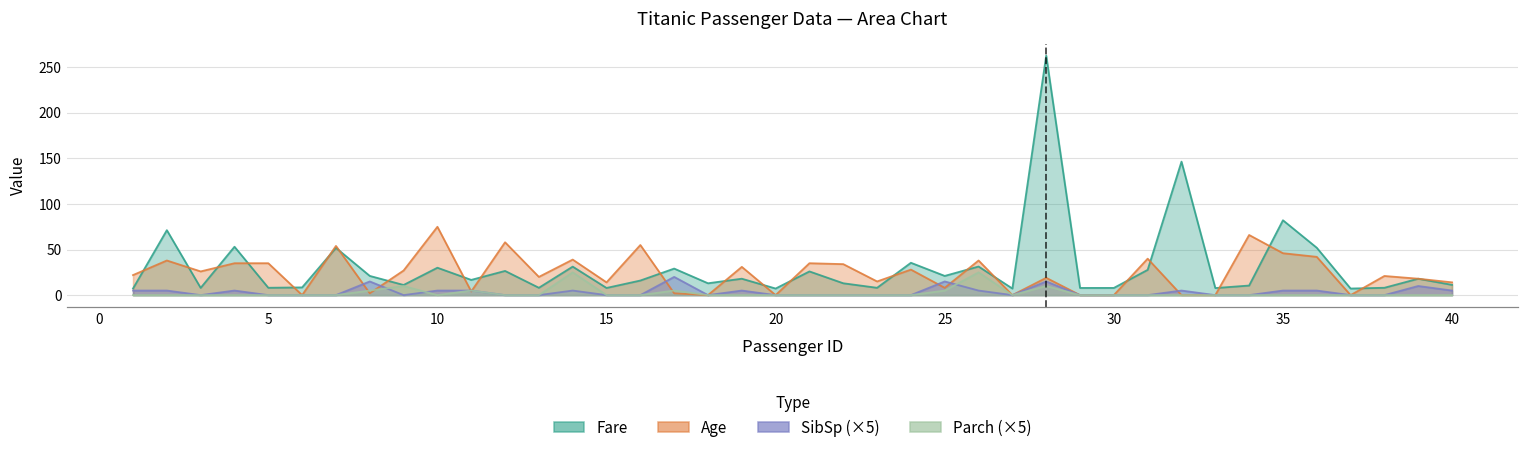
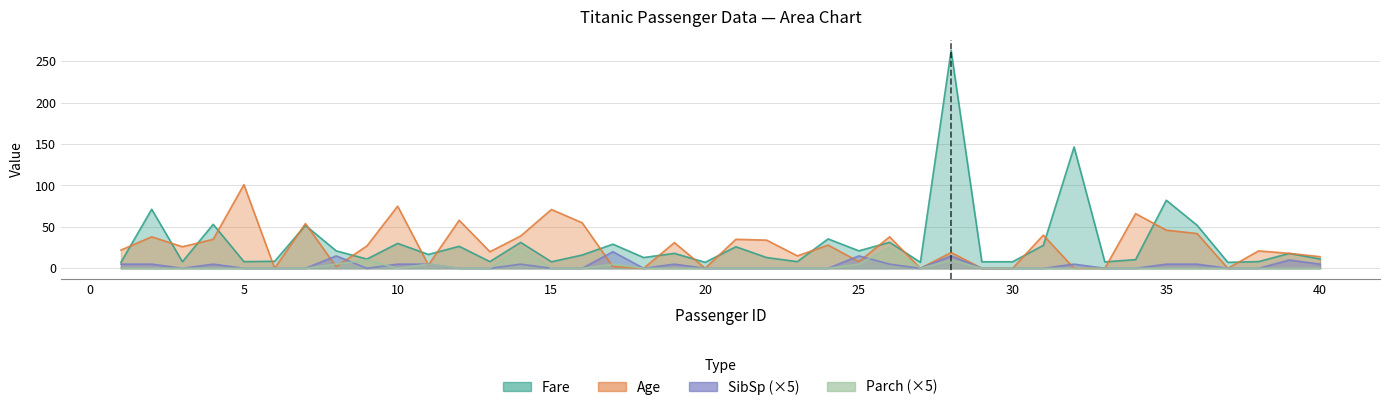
Age, 5: 40 -> 100
Age, 15: 10 -> 70
